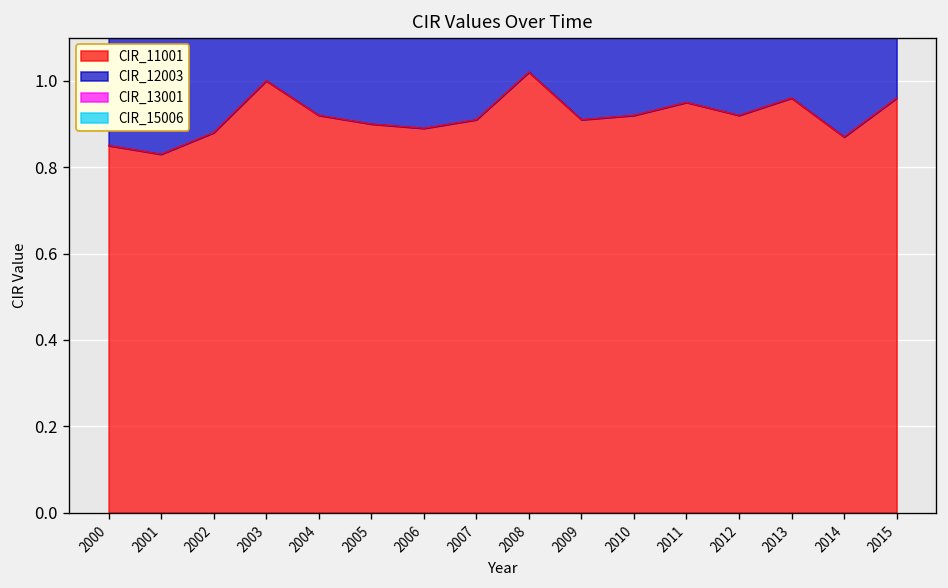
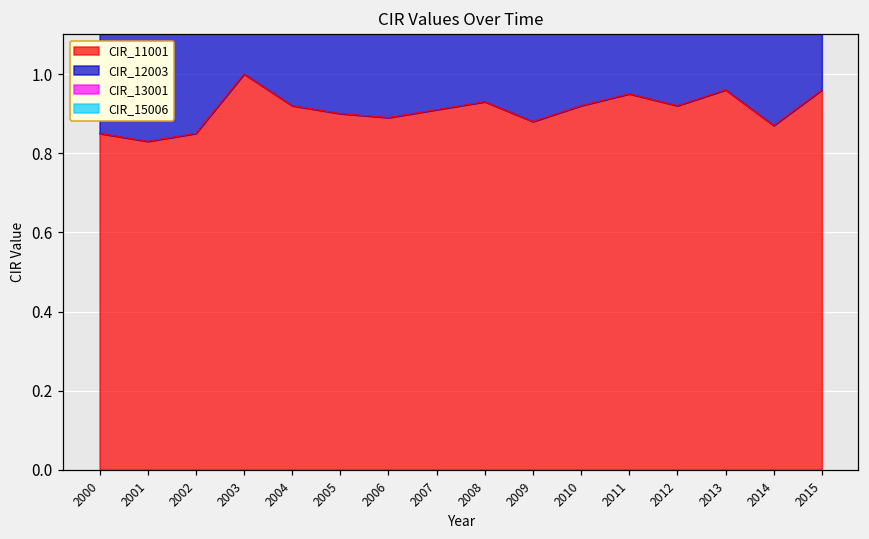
CIR_11001, 2002: 0.88 -> 0.85
CIR_11001, 2008: 1.02 -> 0.93
CIR_11001, 2009: 0.91 -> 0.88
